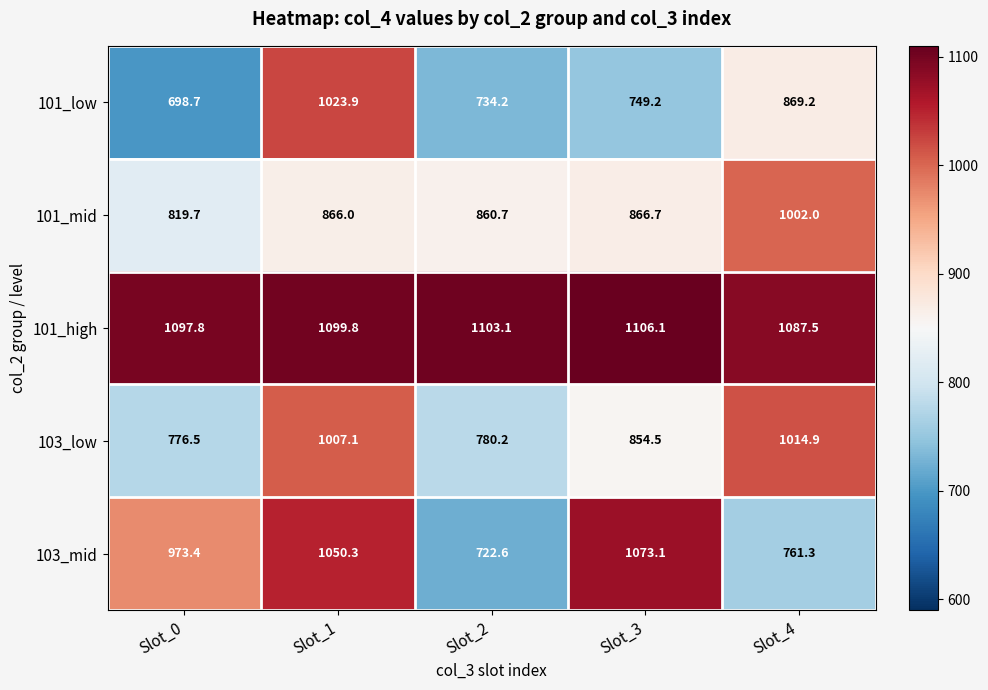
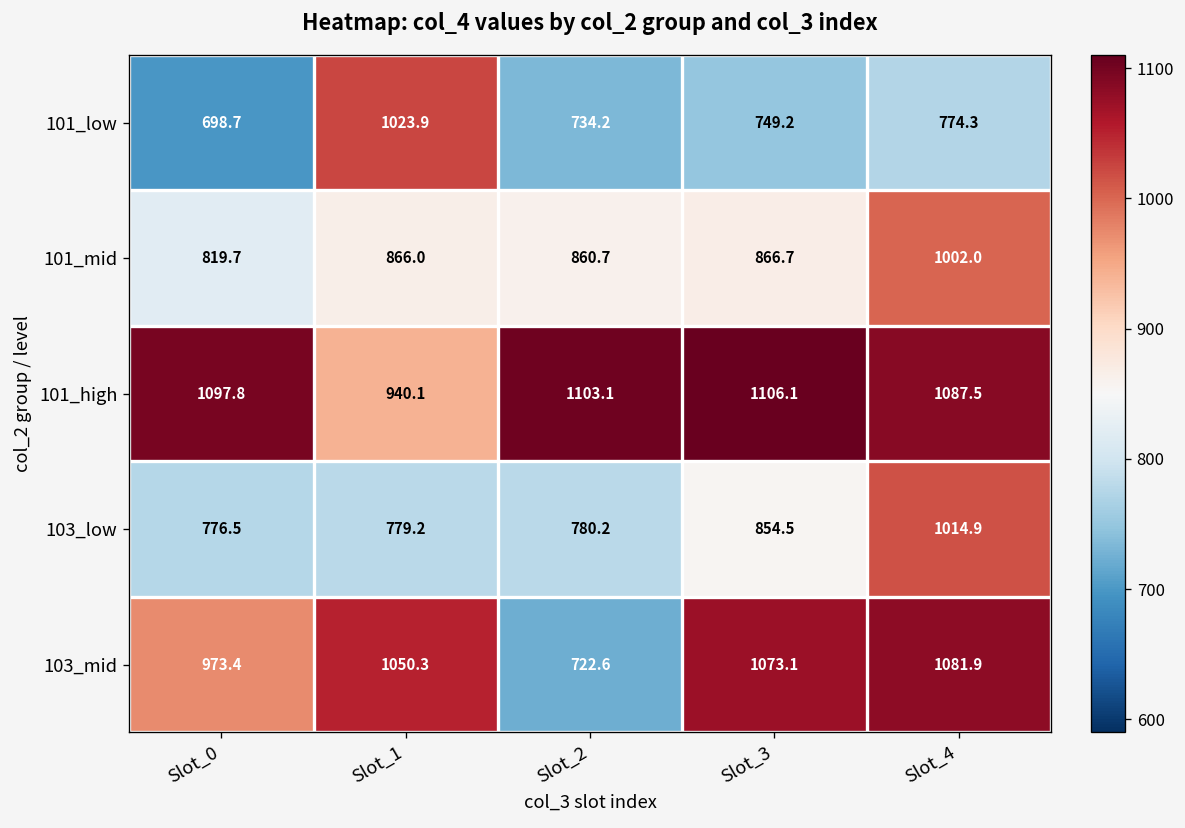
101_low, Slot_4: 869.2 -> 774.3
101_high, Slot_1: 1099.8 -> 940.1
103_low, Slot_1: 1007.1 -> 779.2
103_mid, Slot_4: 761.3 -> 1081.9
